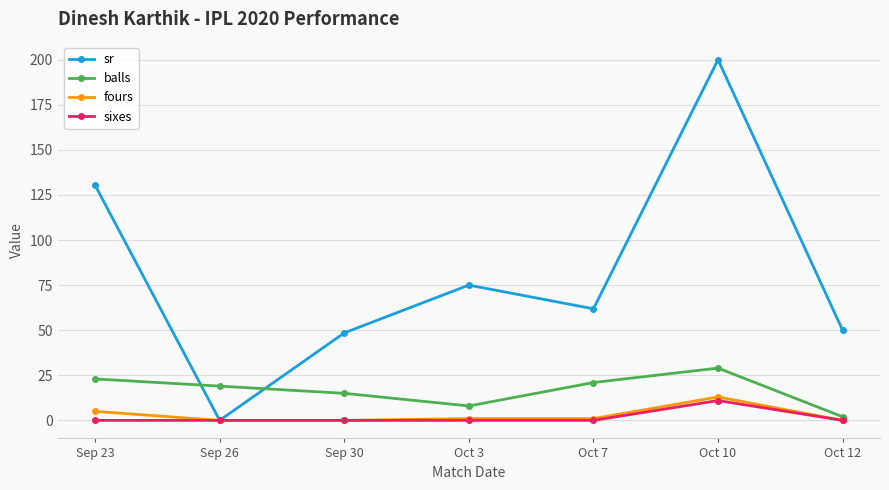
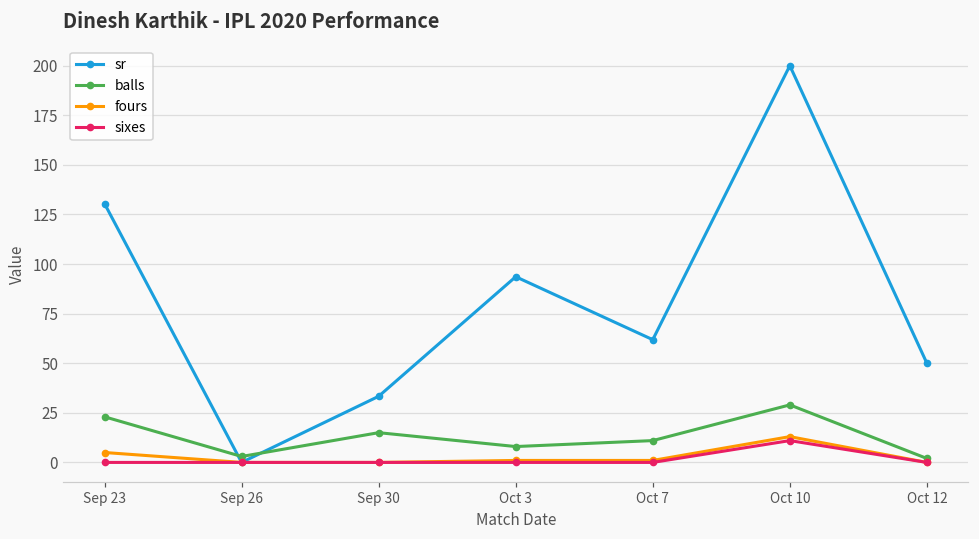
balls, Sep 26: 19 -> 3
sr, Sep 30: 49 -> 33
sr, Oct 3: 75 -> 94
balls, Oct 7: 21 -> 11
